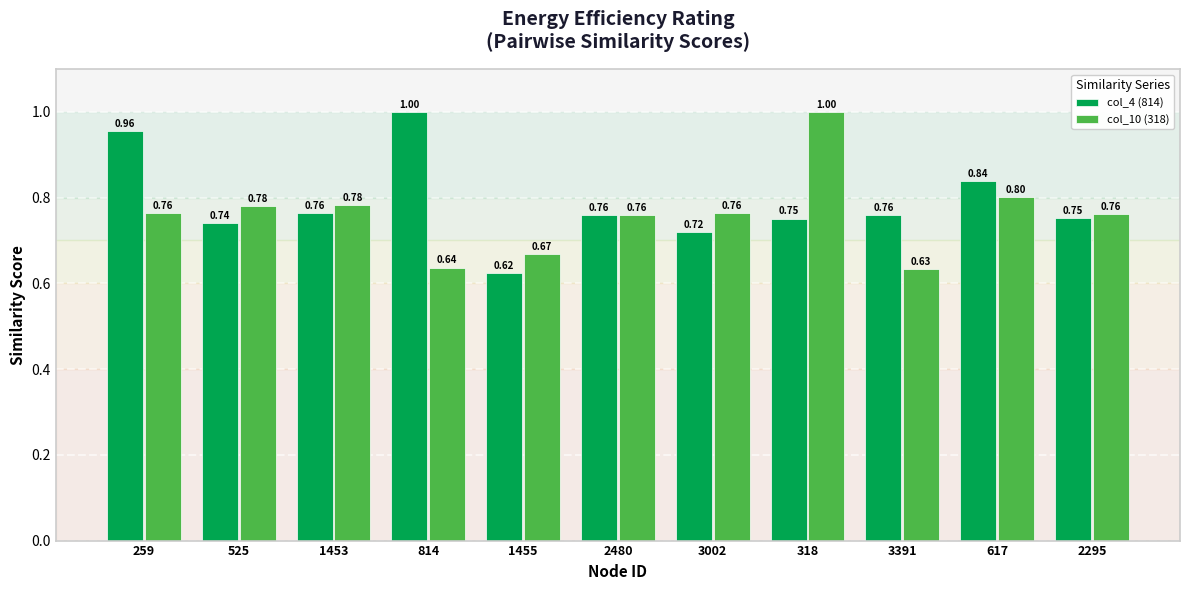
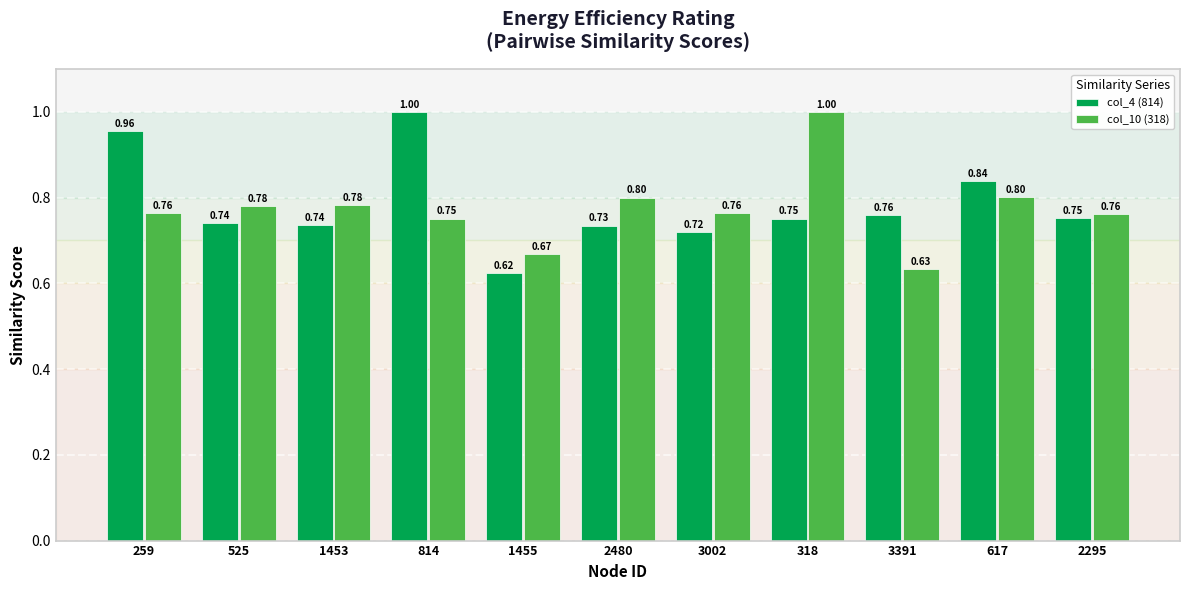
col_4 (814), 1453: 0.76 -> 0.74
col_10 (318), 814: 0.64 -> 0.75
col_4 (814), 2480: 0.76 -> 0.73
col_10 (318), 2480: 0.76 -> 0.80
